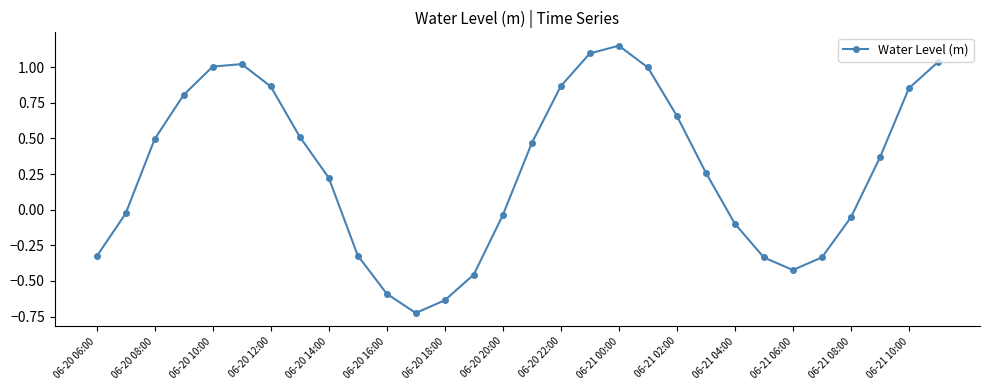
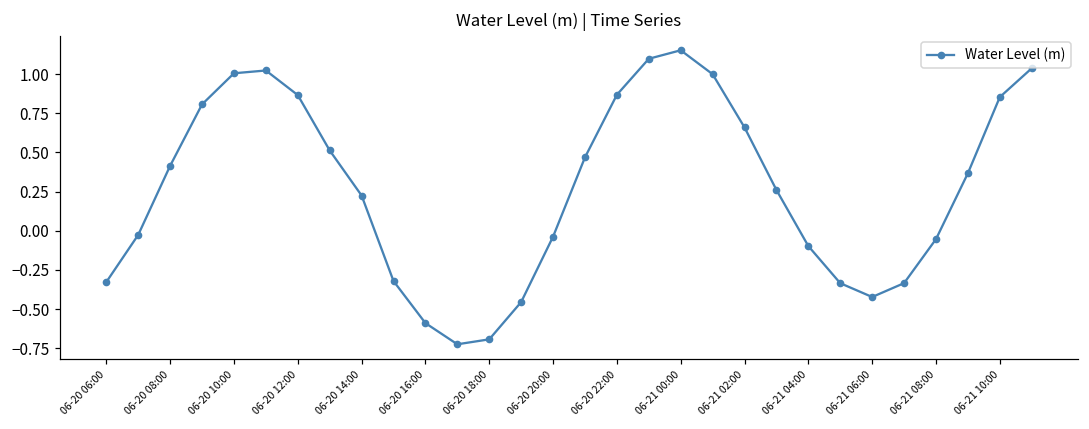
06-20 08:00: 0.50 -> 0.41
06-20 18:00: -0.64 -> -0.69
